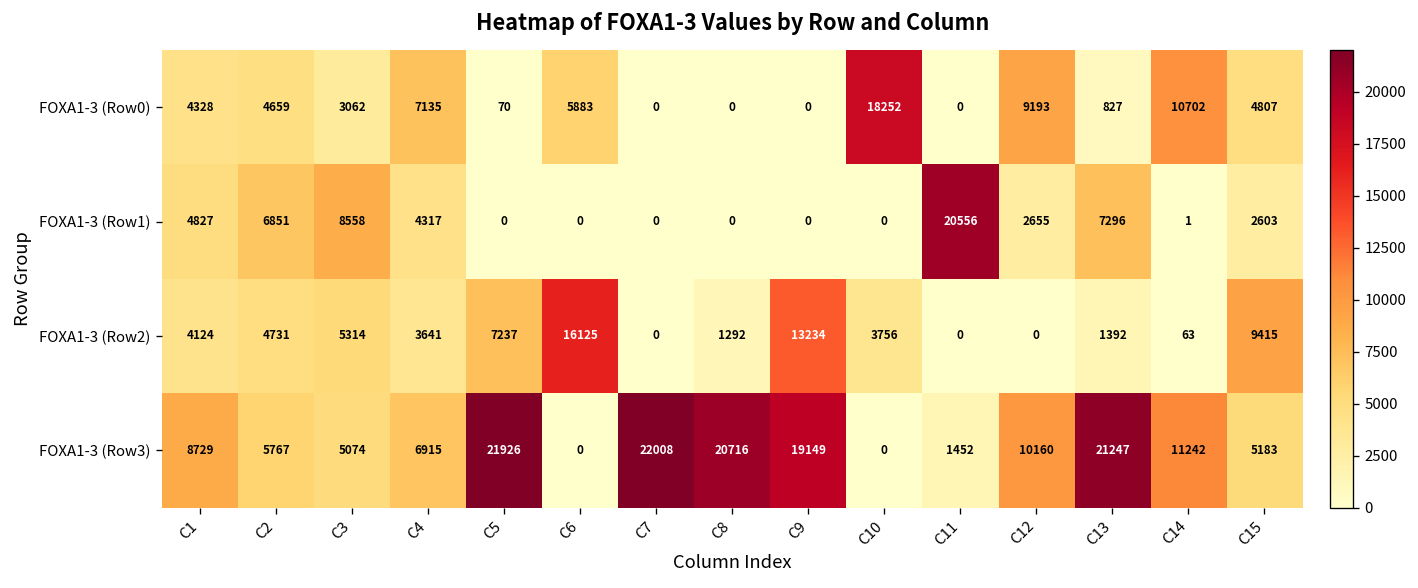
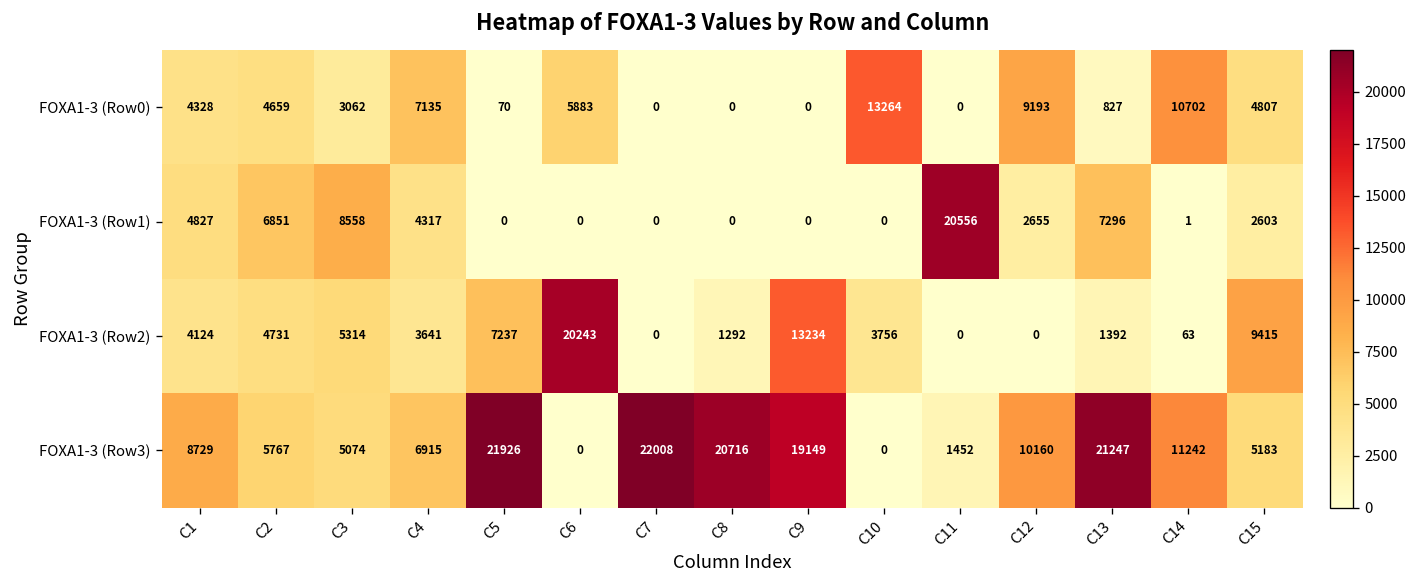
FOXA1-3 (Row0), C10: 18252 -> 13264
FOXA1-3 (Row2), C6: 16125 -> 20243
